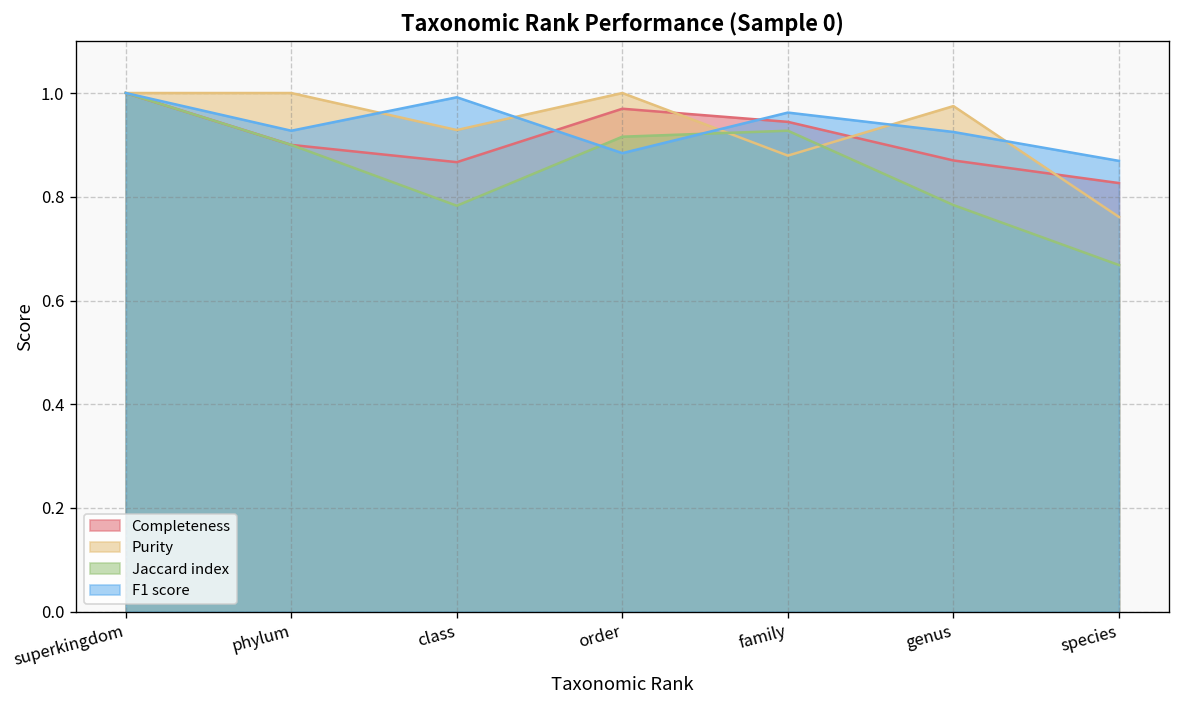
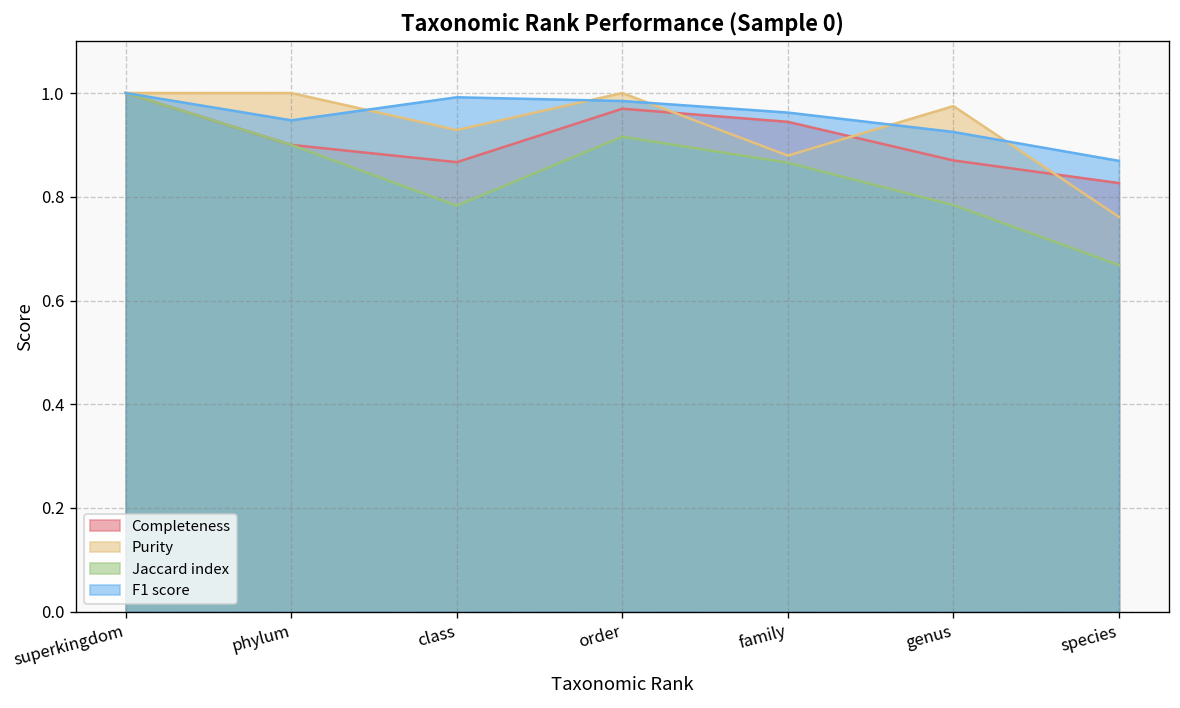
F1 score, phylum: 0.93 -> 0.95
F1 score, order: 0.88 -> 0.98
Jaccard index, family: 0.93 -> 0.87
